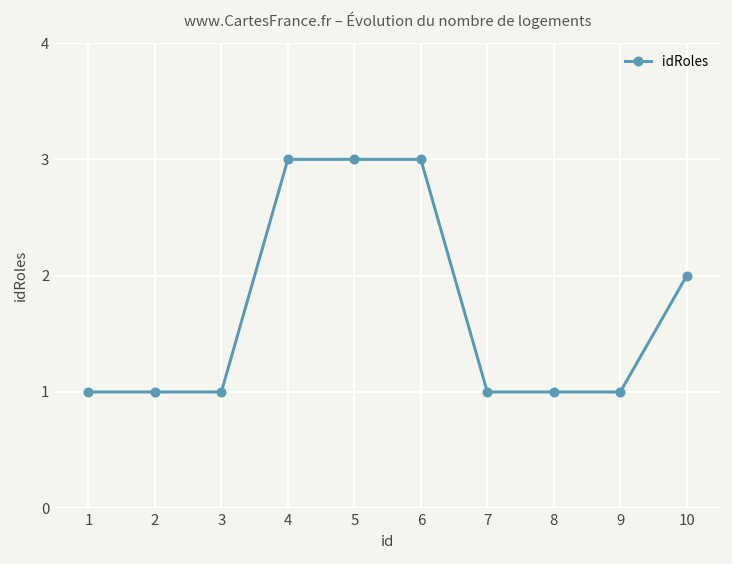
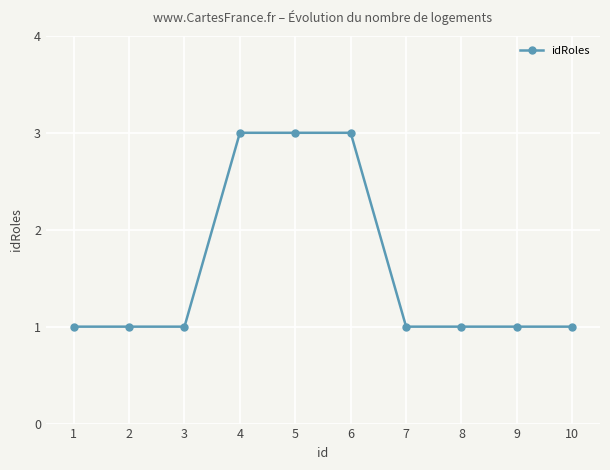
10: 2 -> 1
